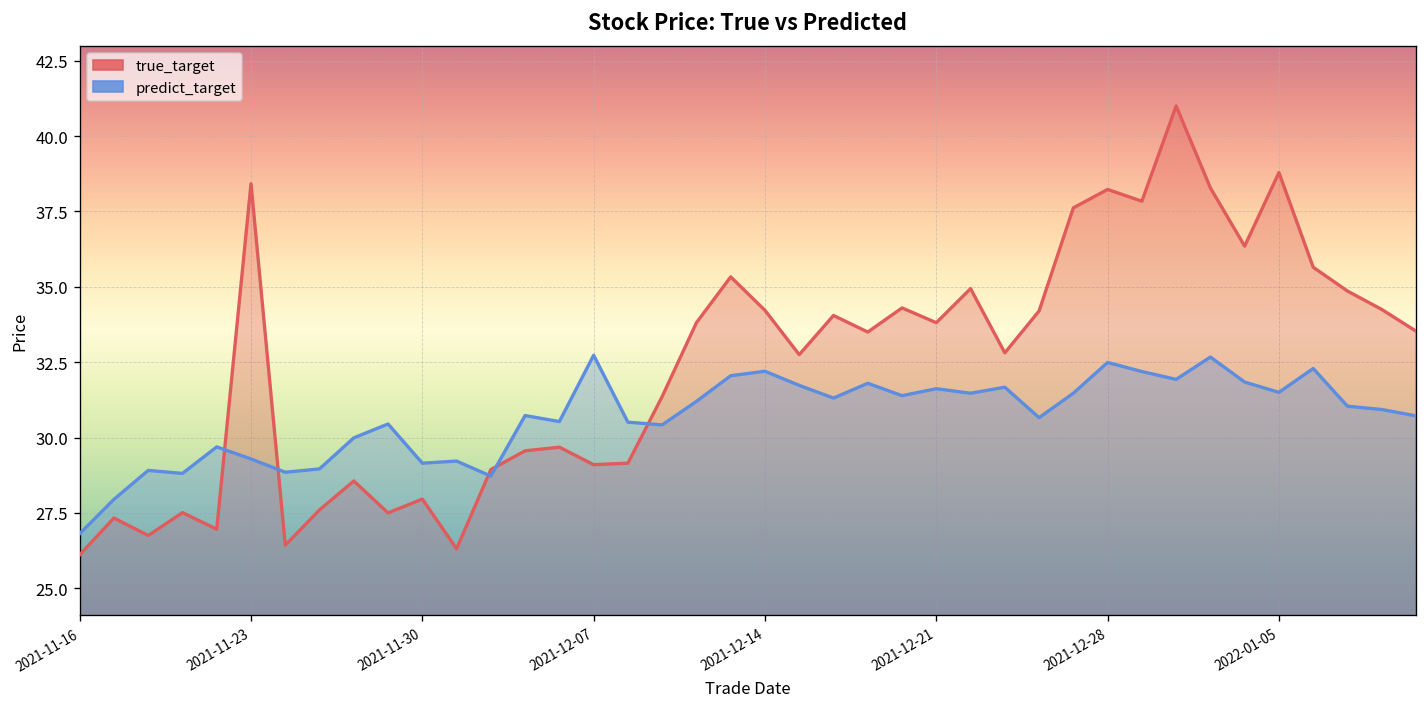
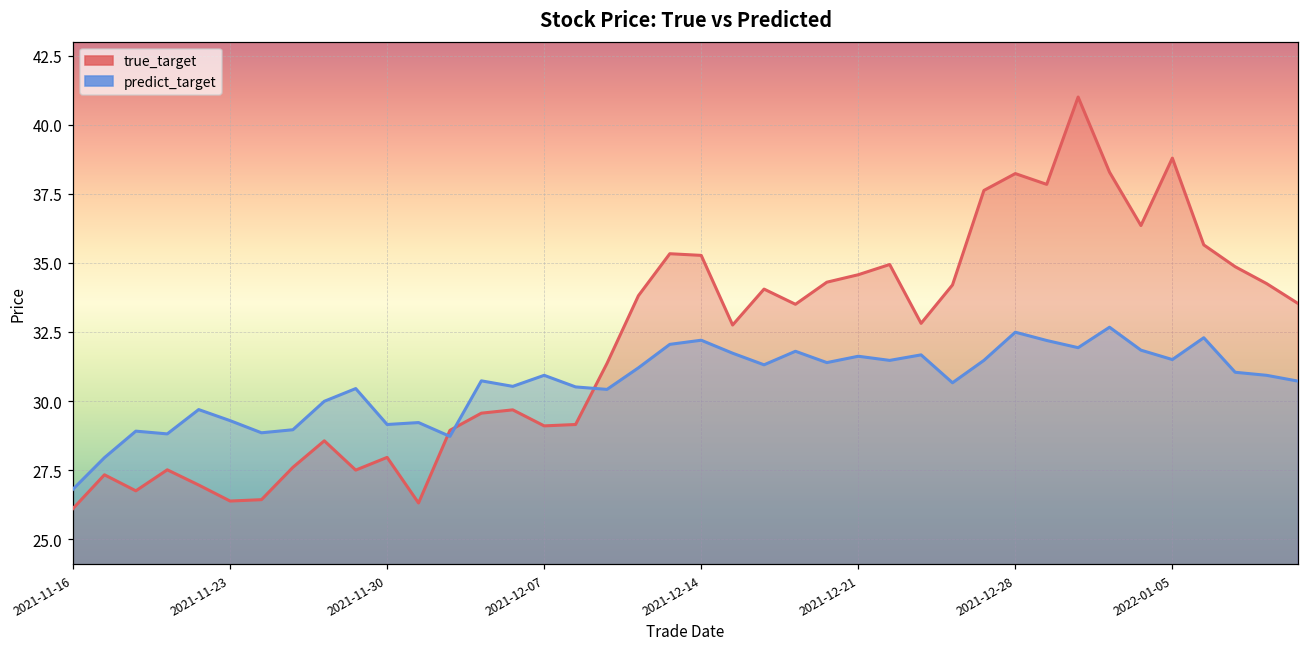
true_target, 2021-11-23: 38.4 -> 26.4
predict_target, 2021-12-07: 32.7 -> 30.9
true_target, 2021-12-14: 34.2 -> 35.3
true_target, 2021-12-21: 33.8 -> 34.6
